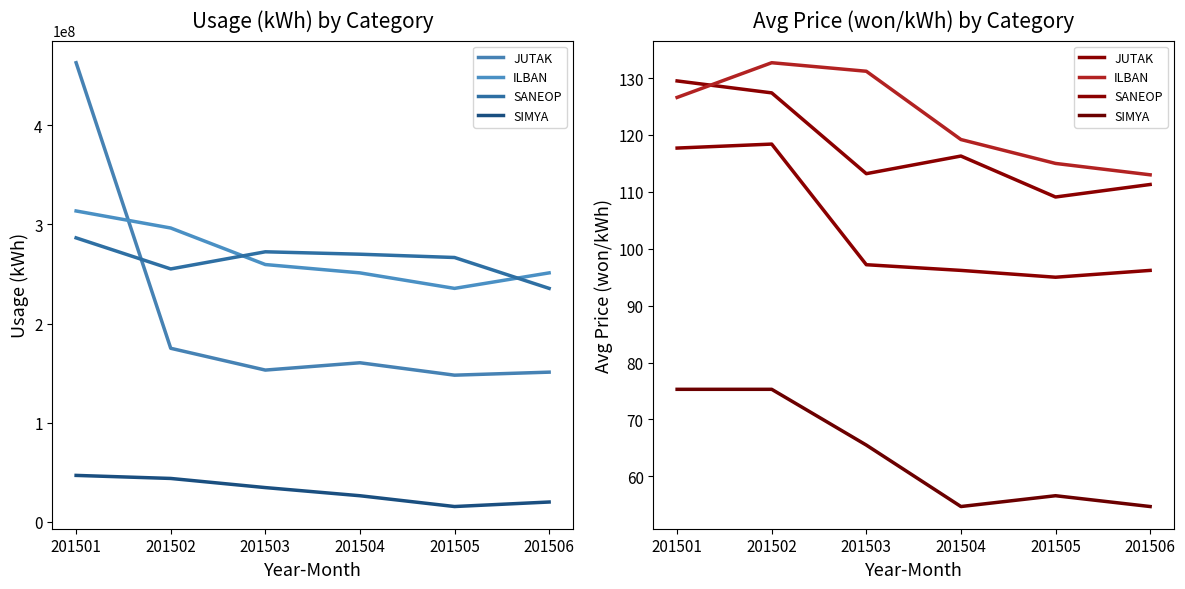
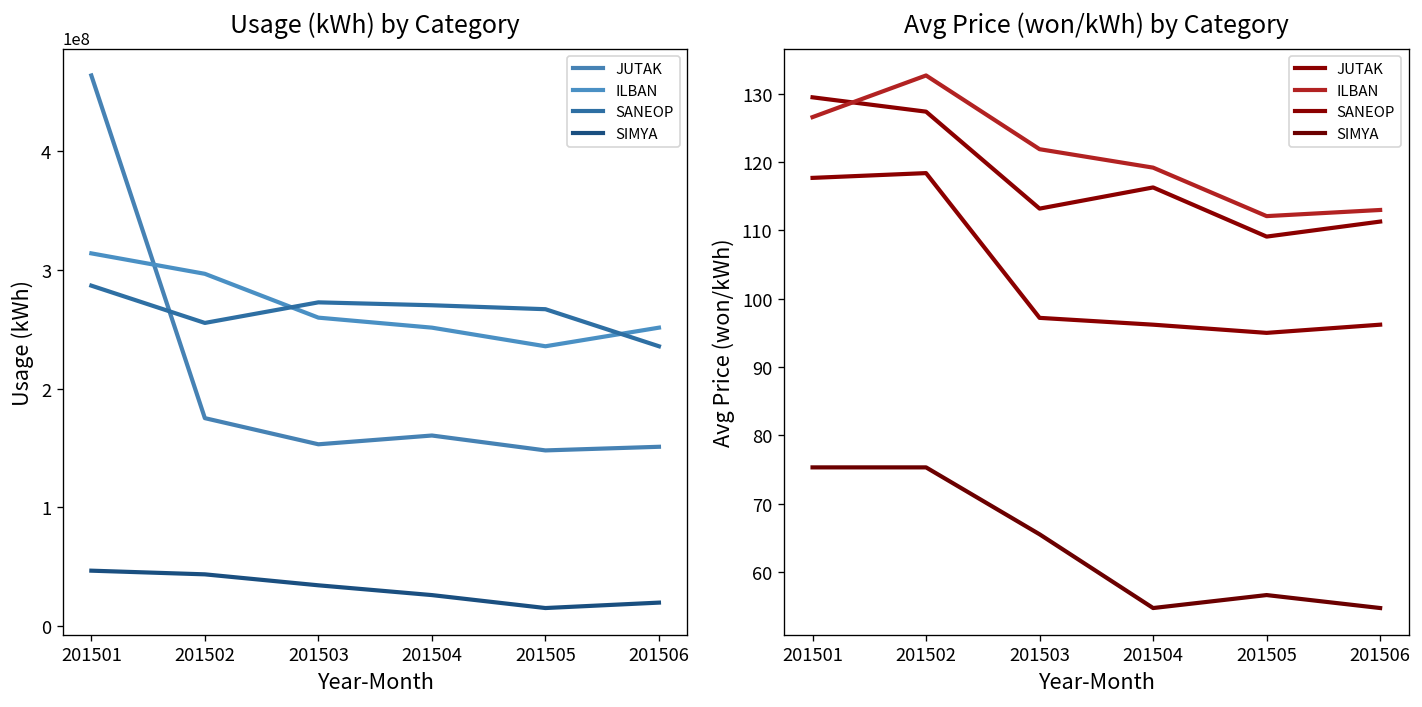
Avg Price (won/kWh) by Category, ILBAN, 201503: 131 -> 122
Avg Price (won/kWh) by Category, ILBAN, 201505: 115 -> 112
